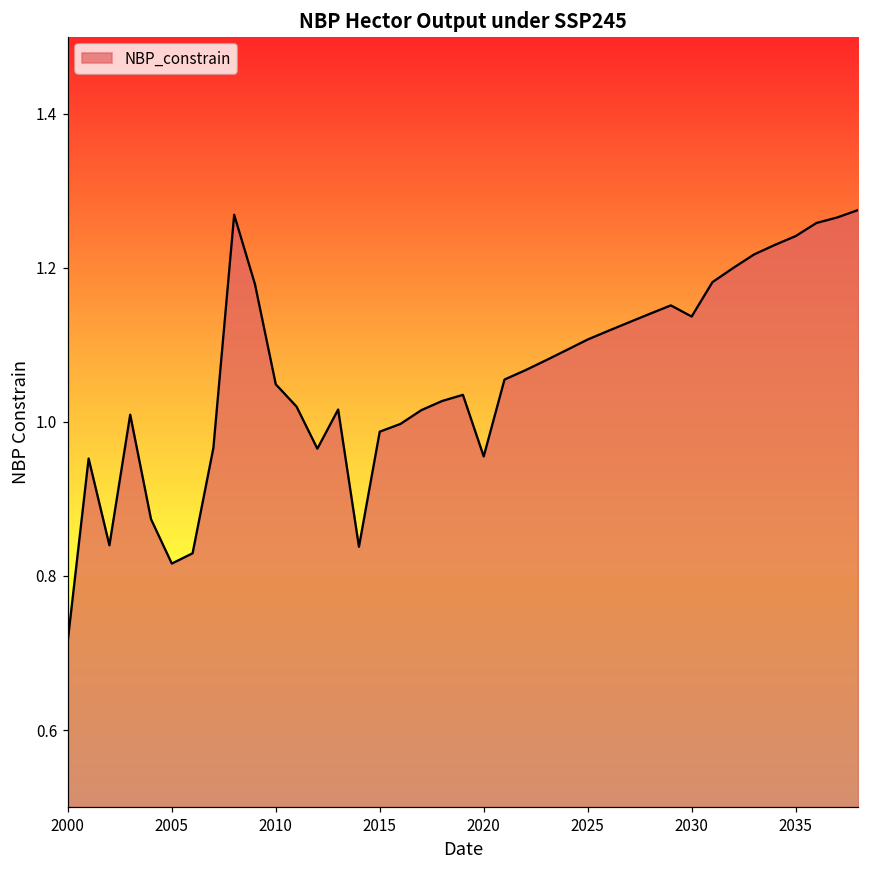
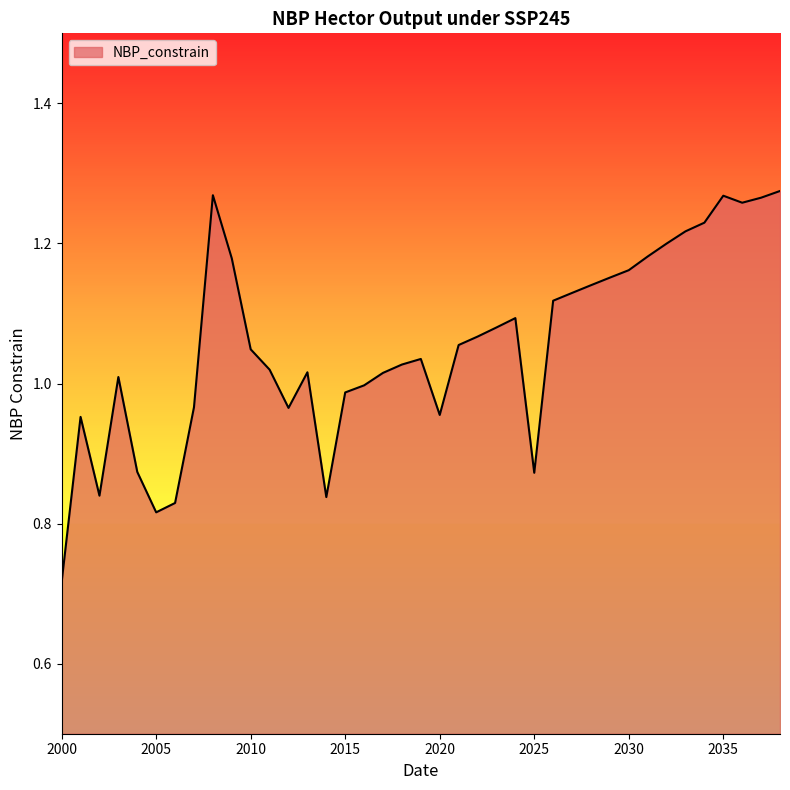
2025: 1.11 -> 0.87
2030: 1.14 -> 1.16
2035: 1.24 -> 1.27
